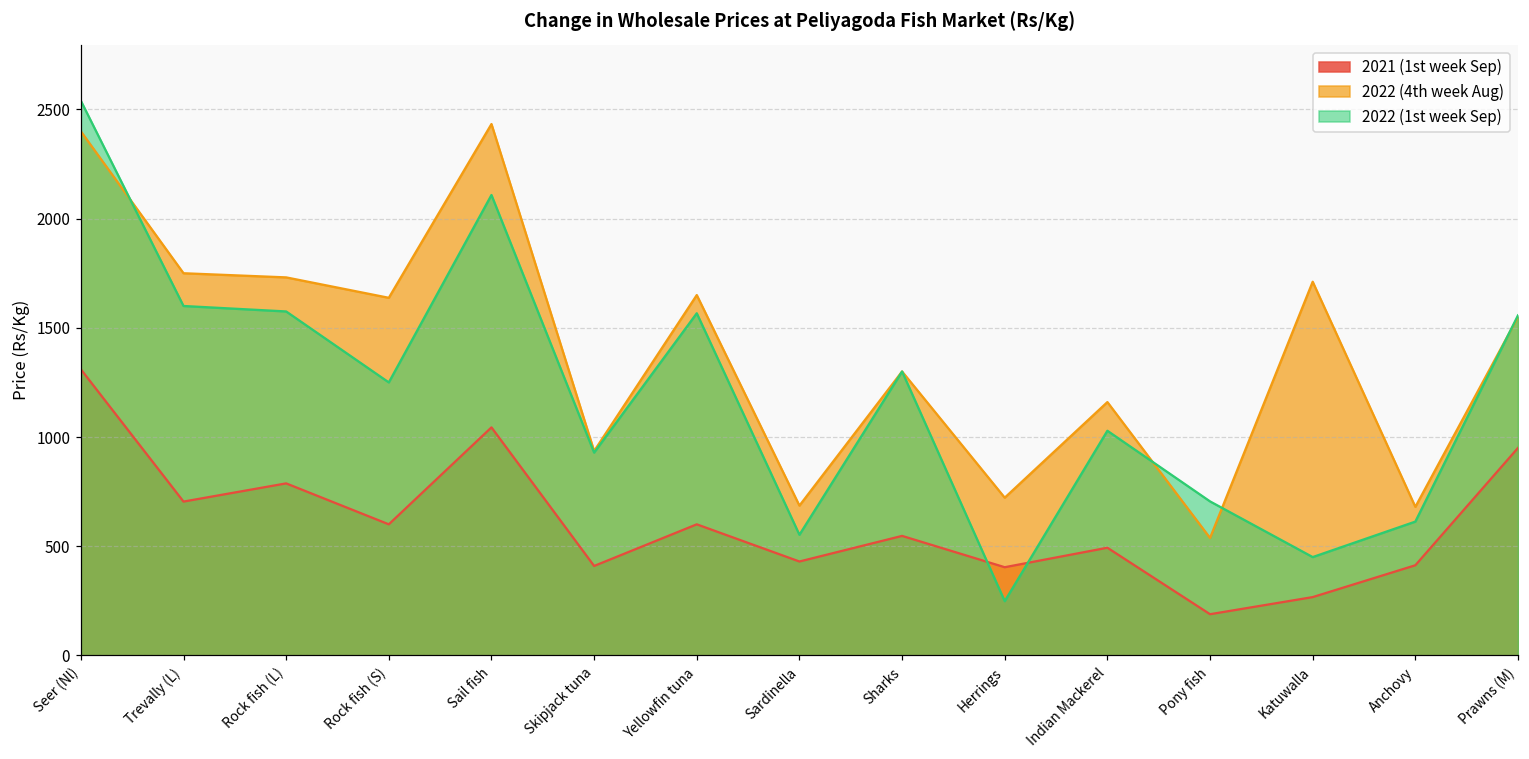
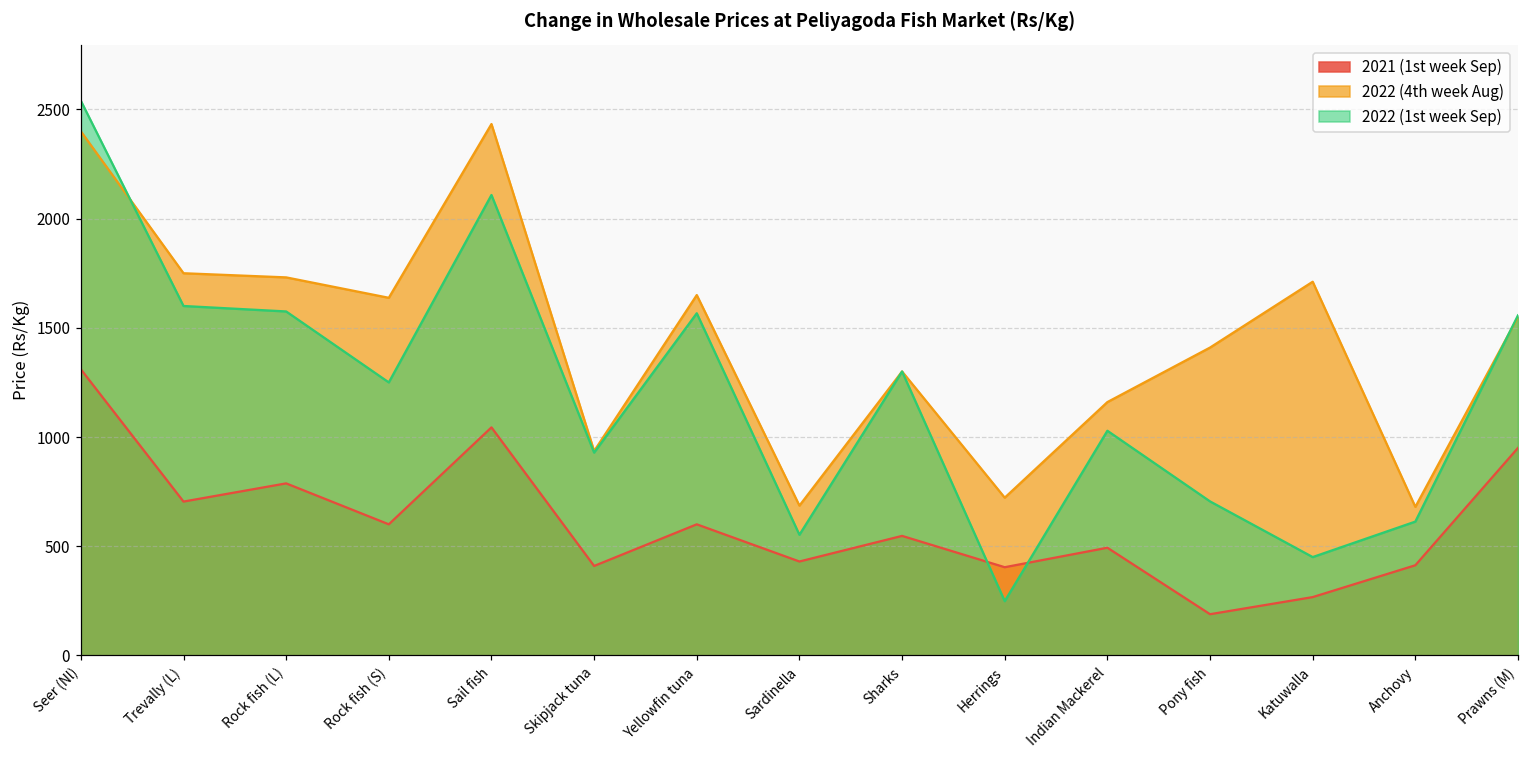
2022 (4th week Aug), Pony fish: 540 -> 1410
